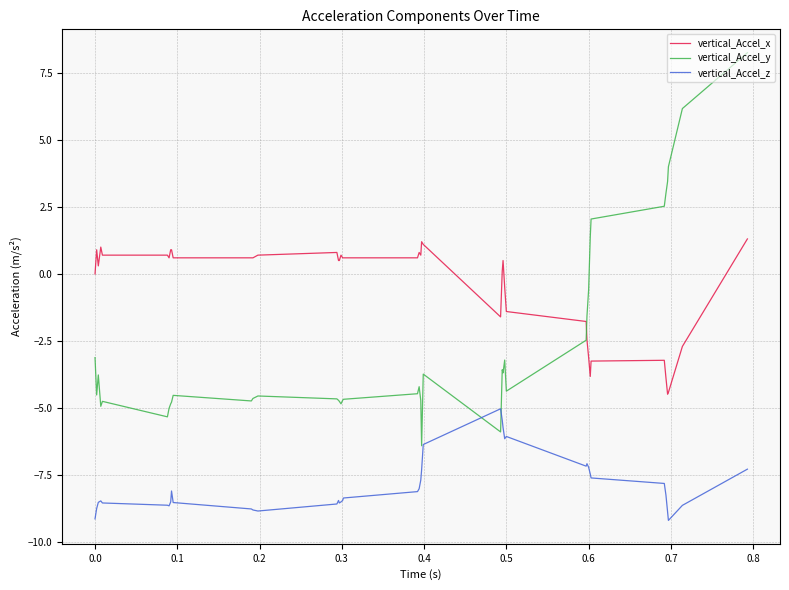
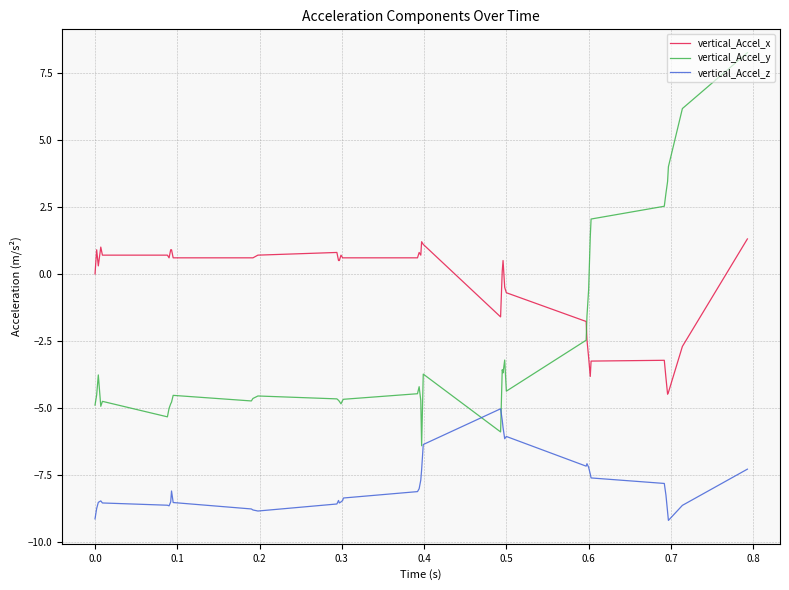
vertical_Accel_y, 0.0: -3.1 -> -4.9
vertical_Accel_x, 0.5: -1.4 -> -0.7
